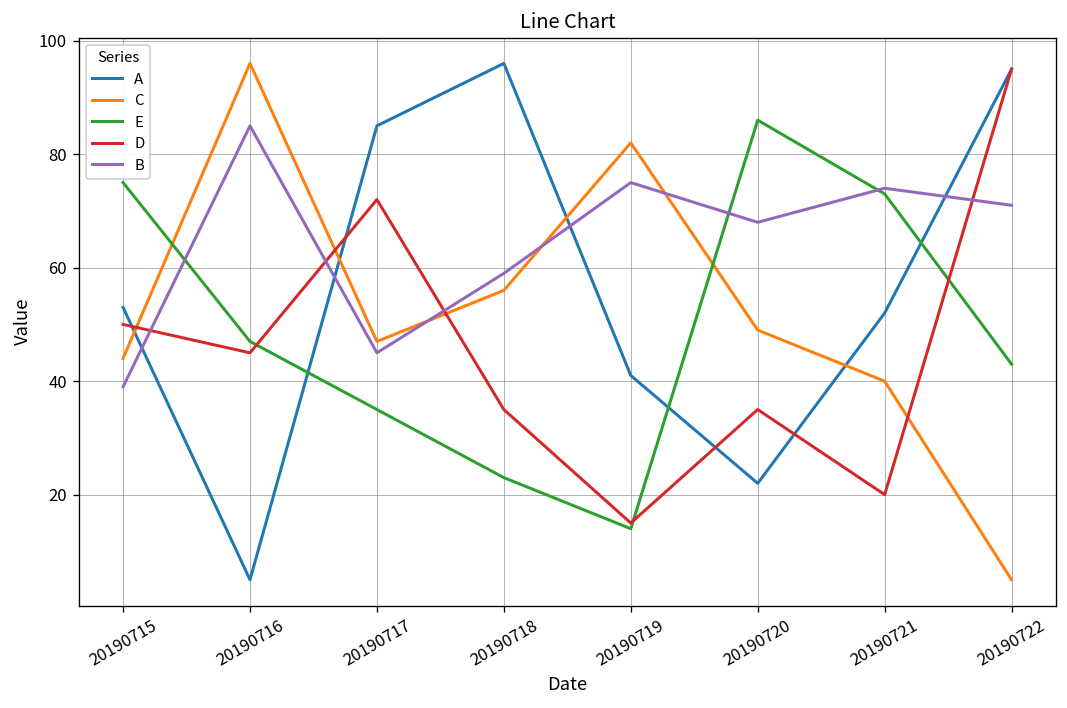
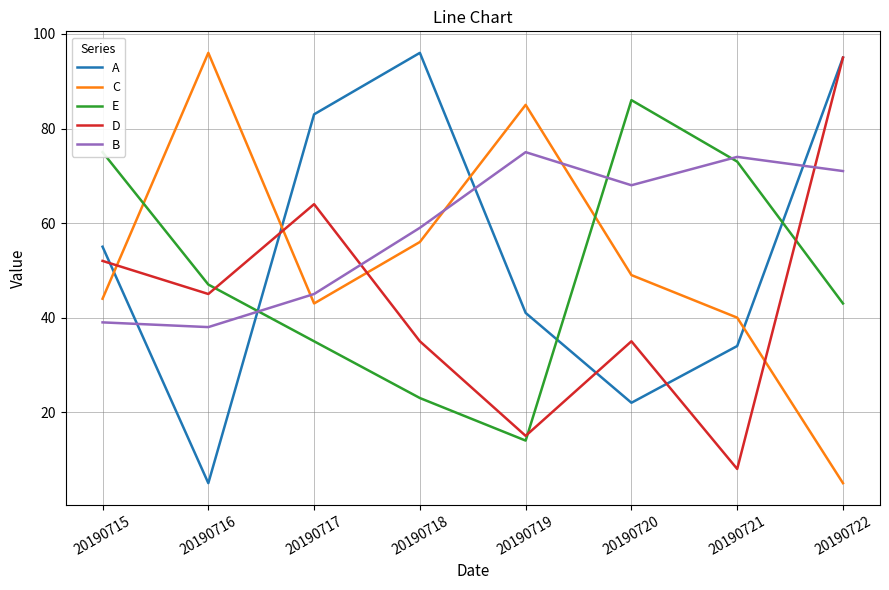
A, 20190715: 53 -> 55
D, 20190715: 50 -> 52
B, 20190716: 85 -> 38
A, 20190717: 85 -> 83
C, 20190717: 47 -> 43
D, 20190717: 72 -> 64
C, 20190719: 82 -> 85
A, 20190721: 52 -> 34
D, 20190721: 20 -> 8
